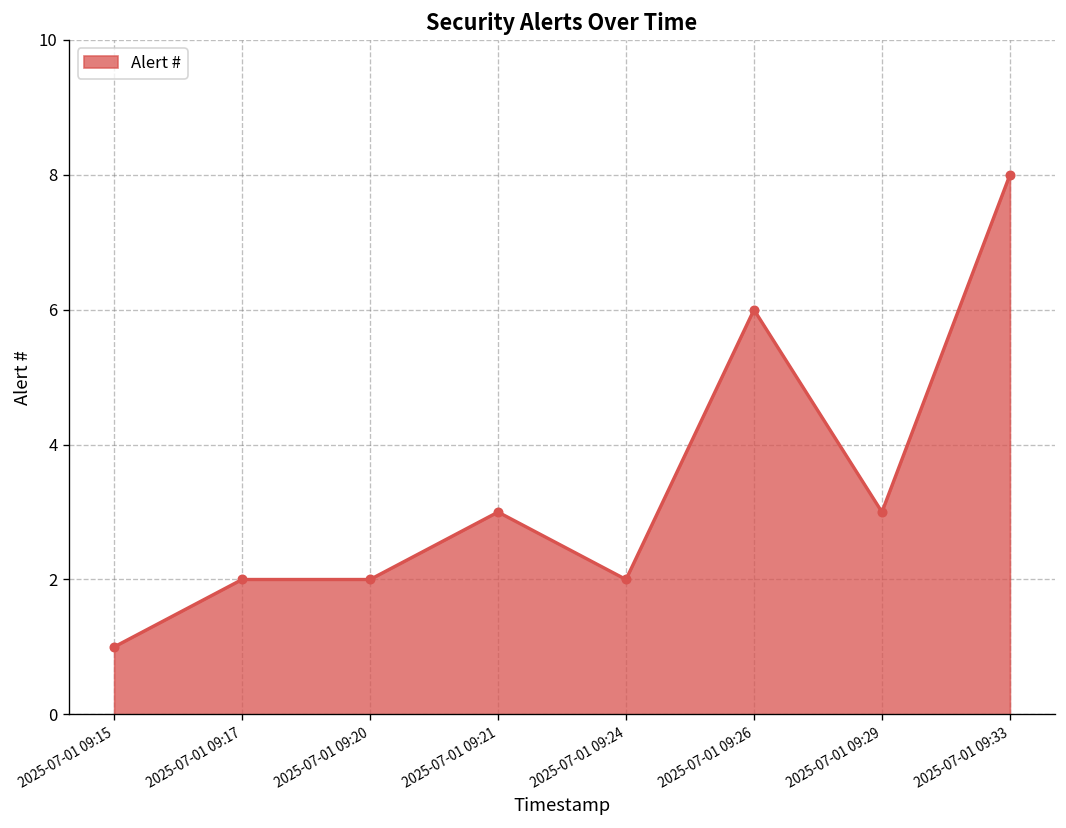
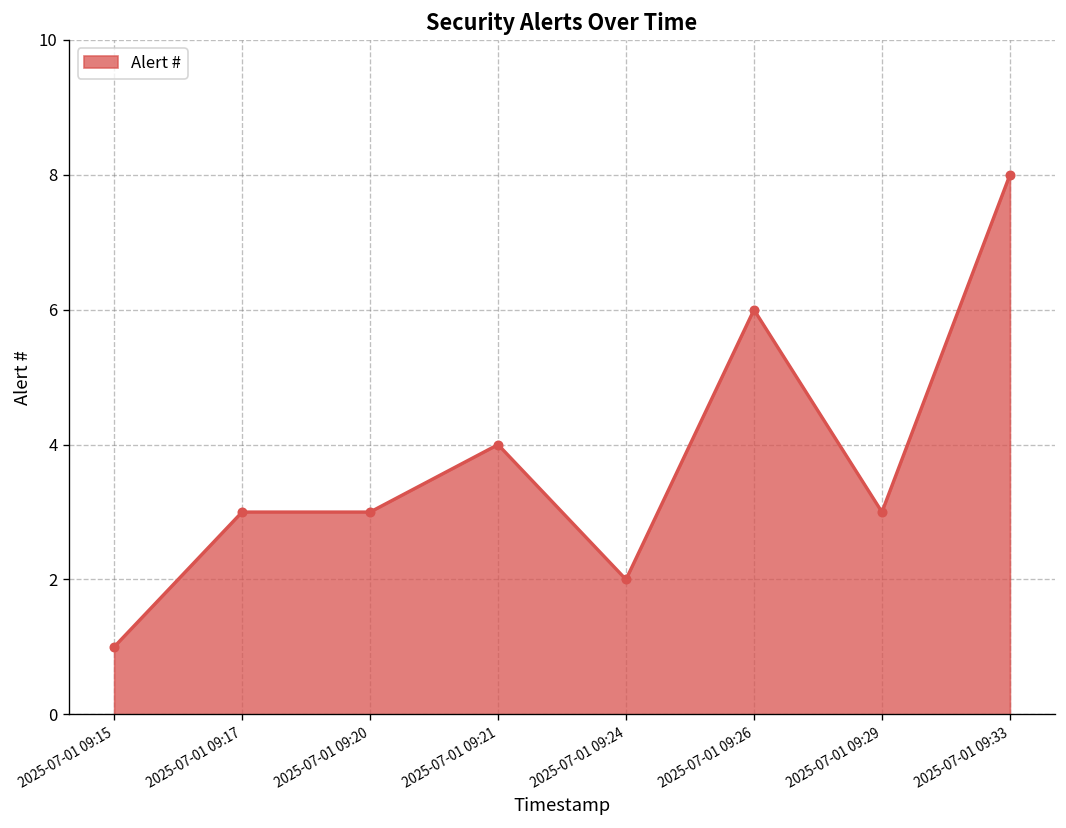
2025-07-01 09:17: 2 -> 3
2025-07-01 09:20: 2 -> 3
2025-07-01 09:21: 3 -> 4
